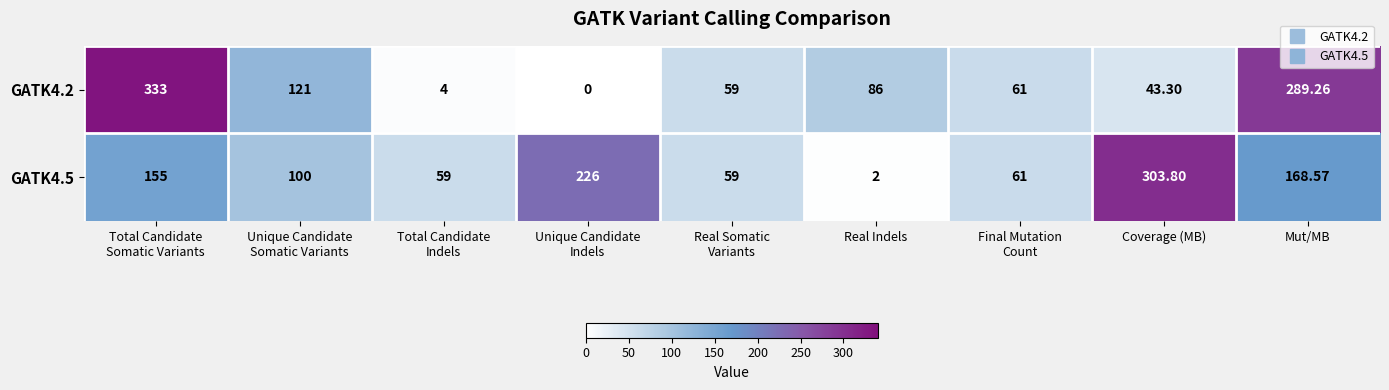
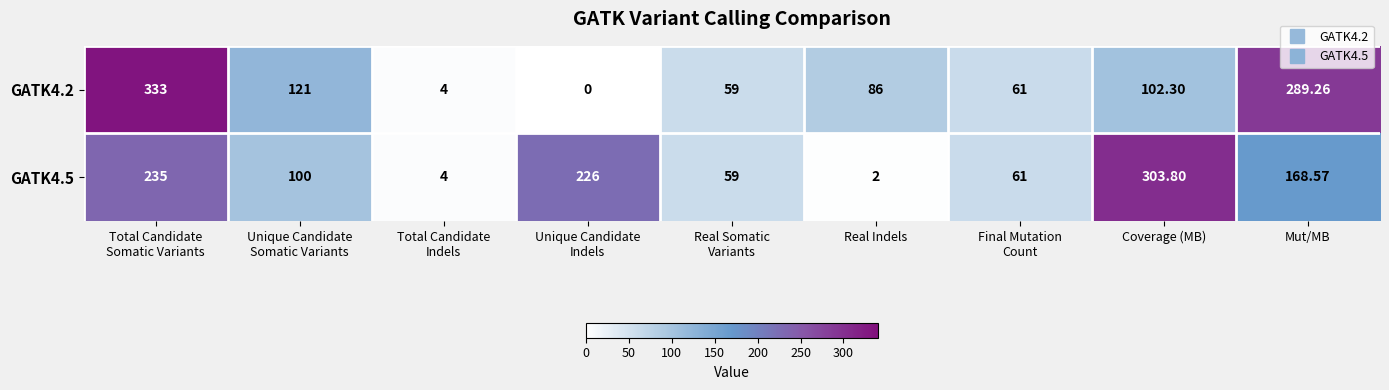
GATK4.2, Coverage (MB): 43.30 -> 102.30
GATK4.5, Total Candidate Somatic Variants: 155 -> 235
GATK4.5, Total Candidate Indels: 59 -> 4
